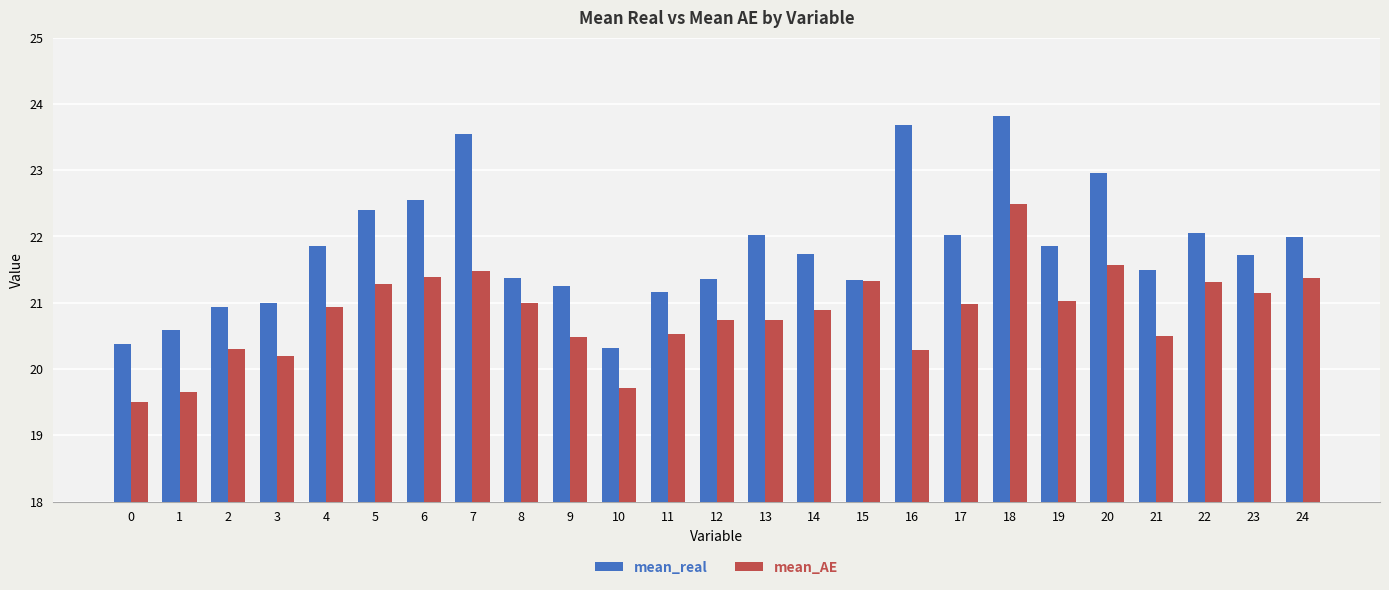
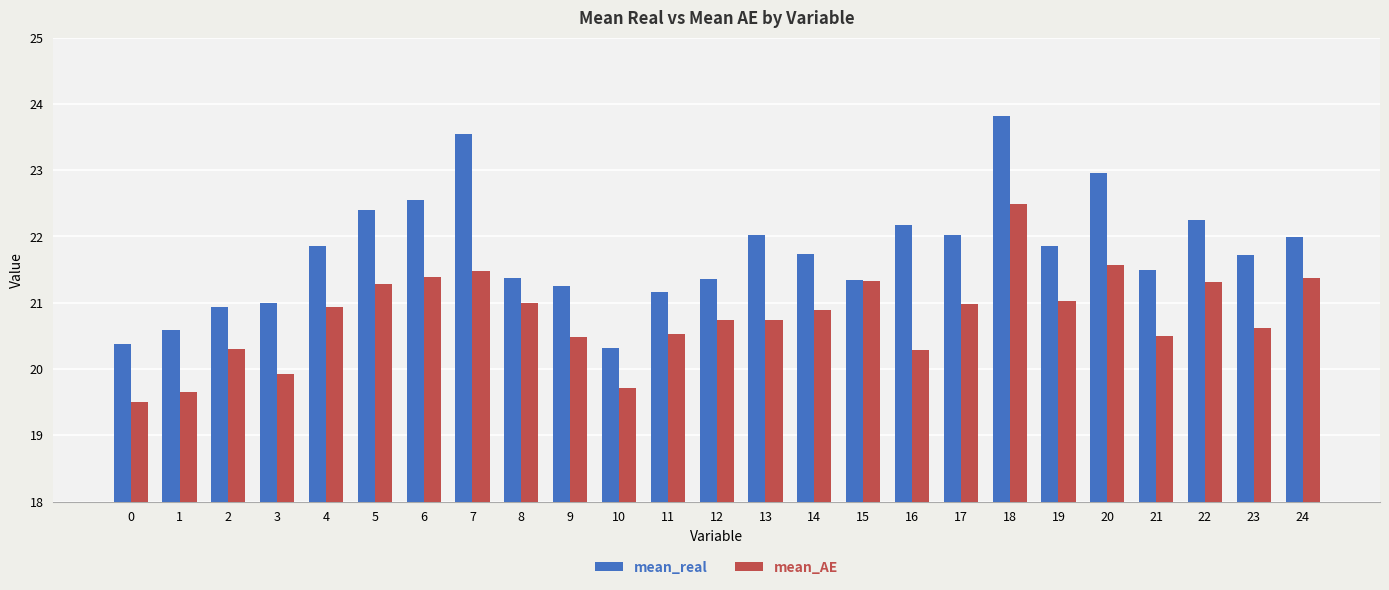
mean_AE, 3: 20.2 -> 19.9
mean_real, 16: 23.7 -> 22.2
mean_real, 22: 22.1 -> 22.2
mean_AE, 23: 21.1 -> 20.6
